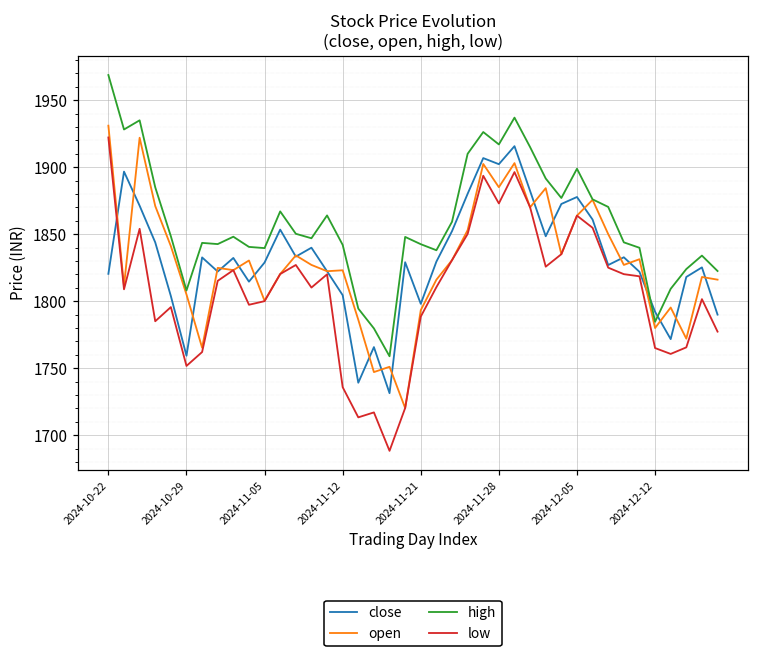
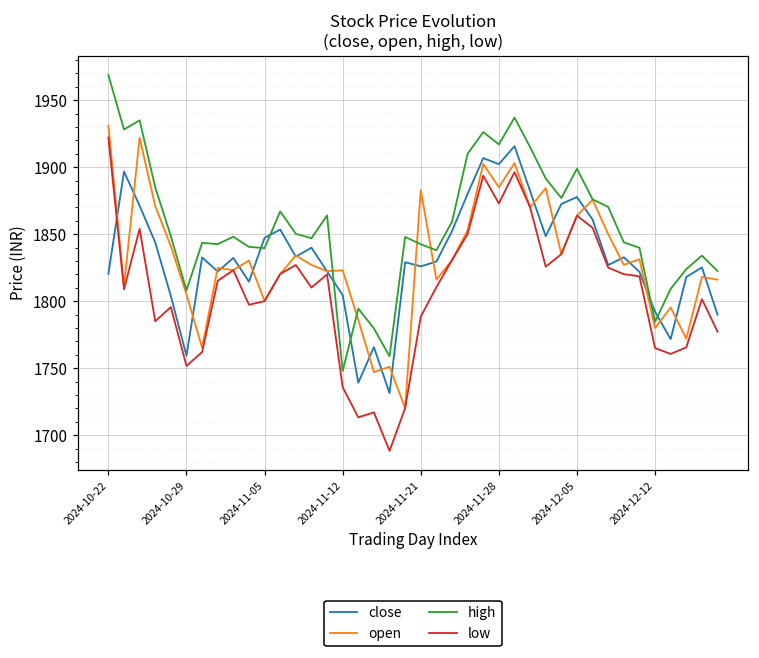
close, 2024-11-05: 1829 -> 1847
high, 2024-11-12: 1842 -> 1748
close, 2024-11-21: 1798 -> 1826
open, 2024-11-21: 1793 -> 1883
